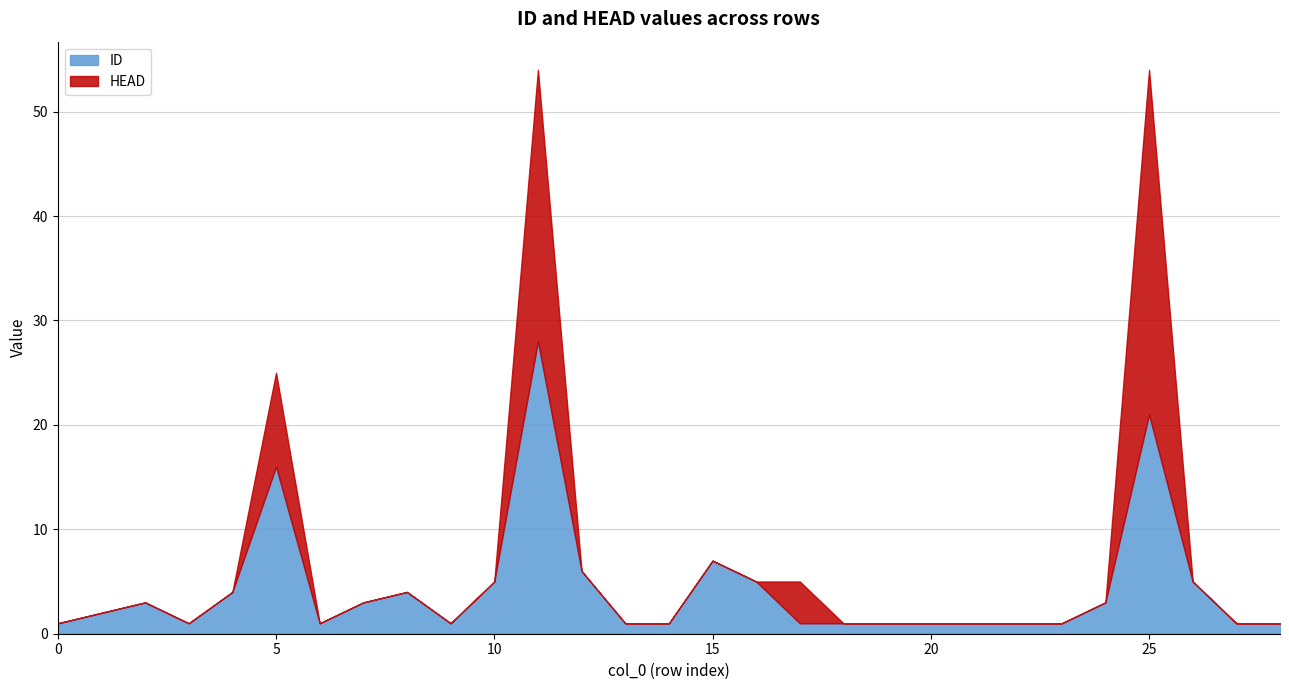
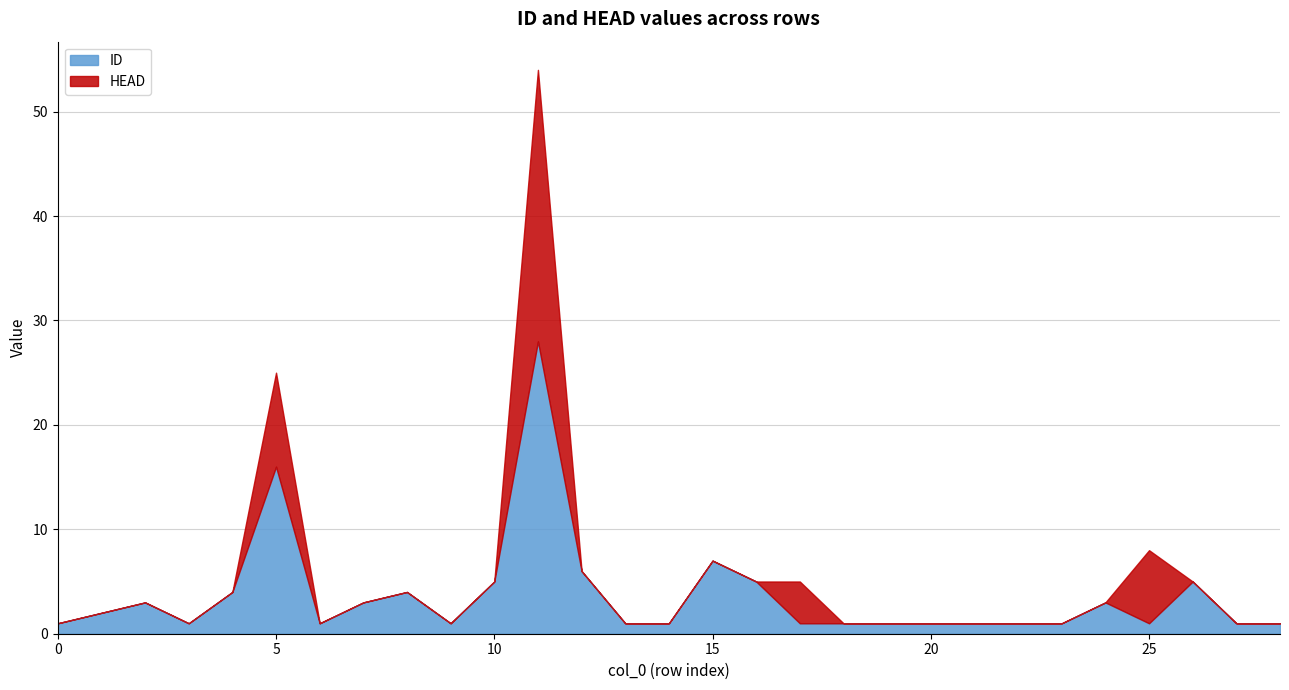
ID, 25: 21 -> 1
HEAD, 25: 33 -> 7
